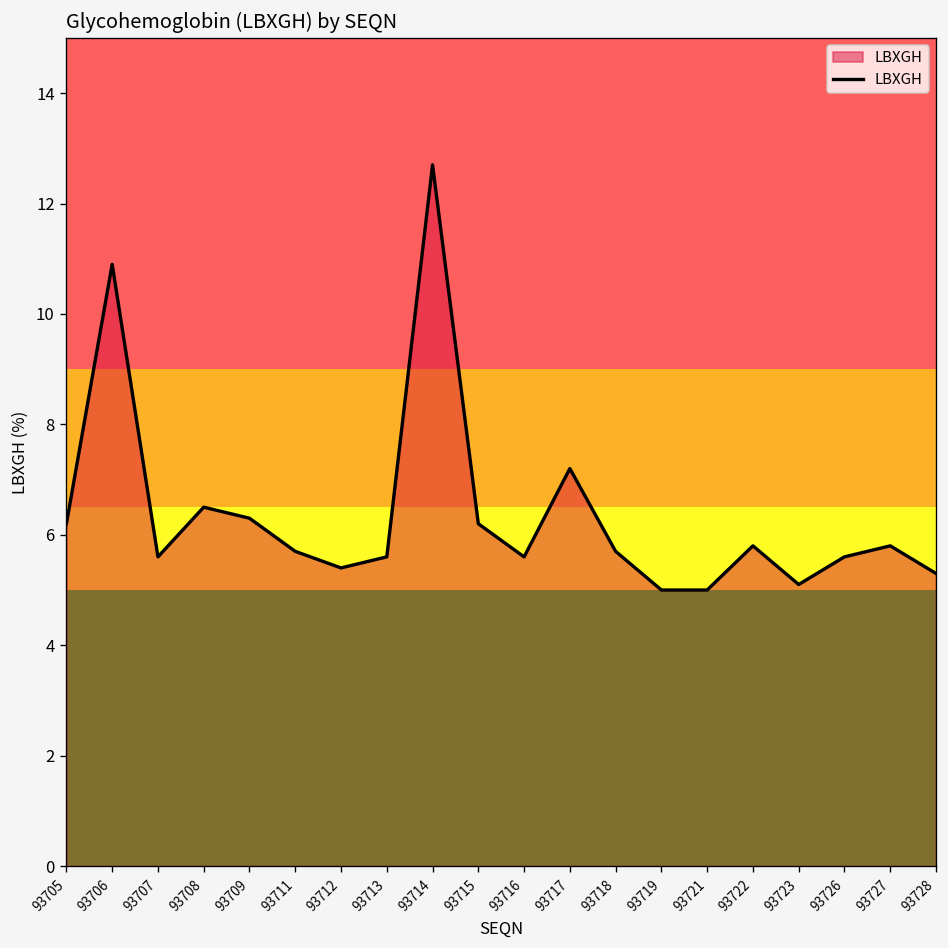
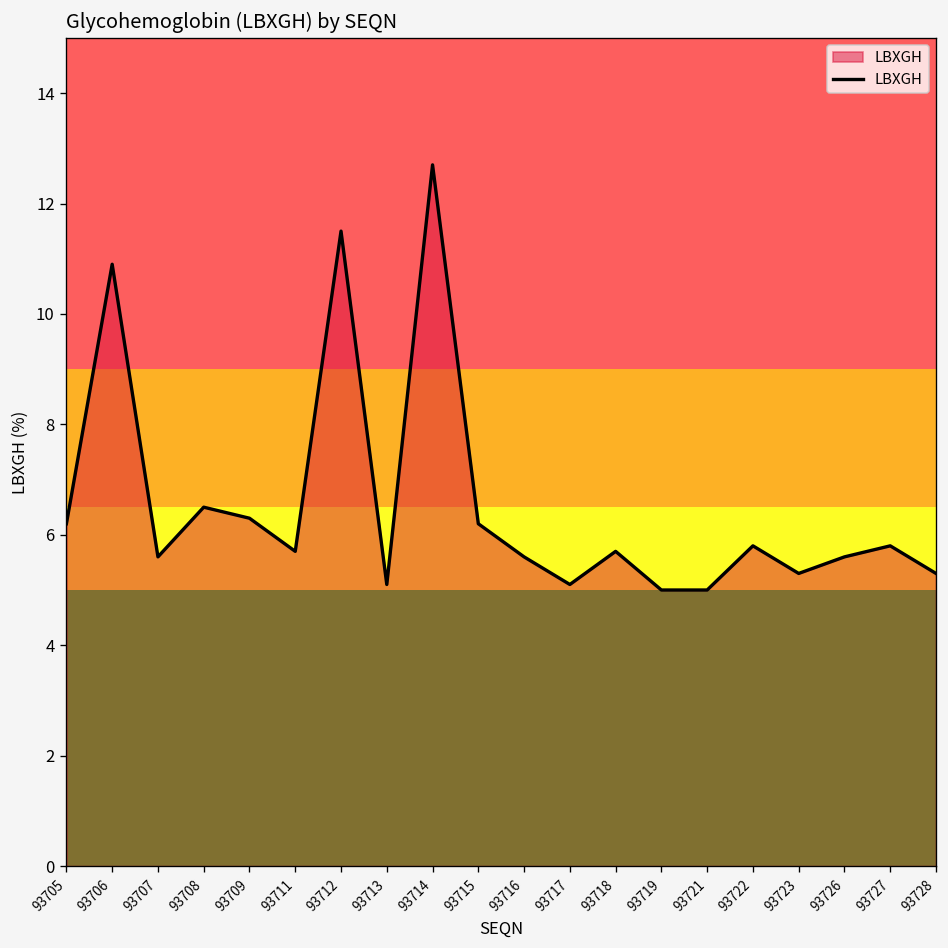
93712: 5.4 -> 11.5
93713: 5.6 -> 5.1
93717: 7.2 -> 5.1
93723: 5.1 -> 5.3
